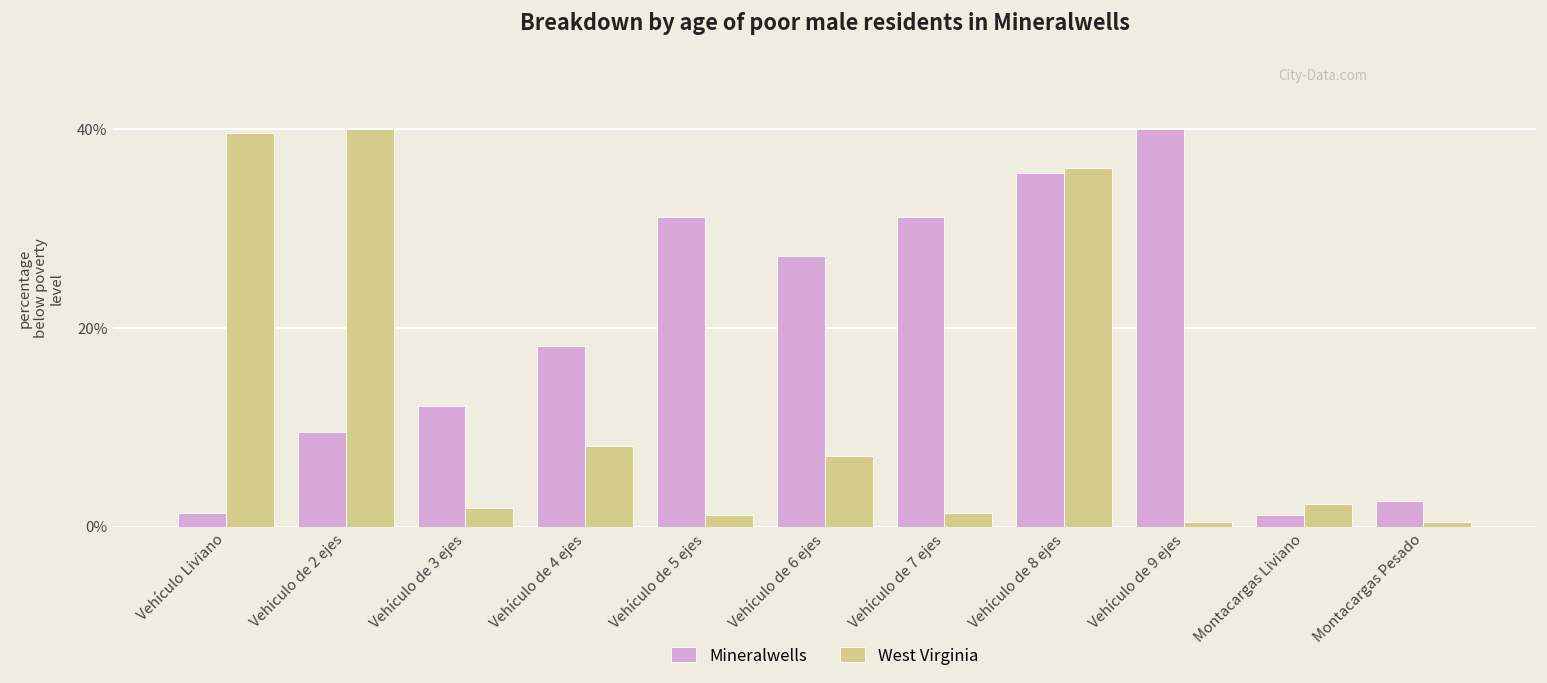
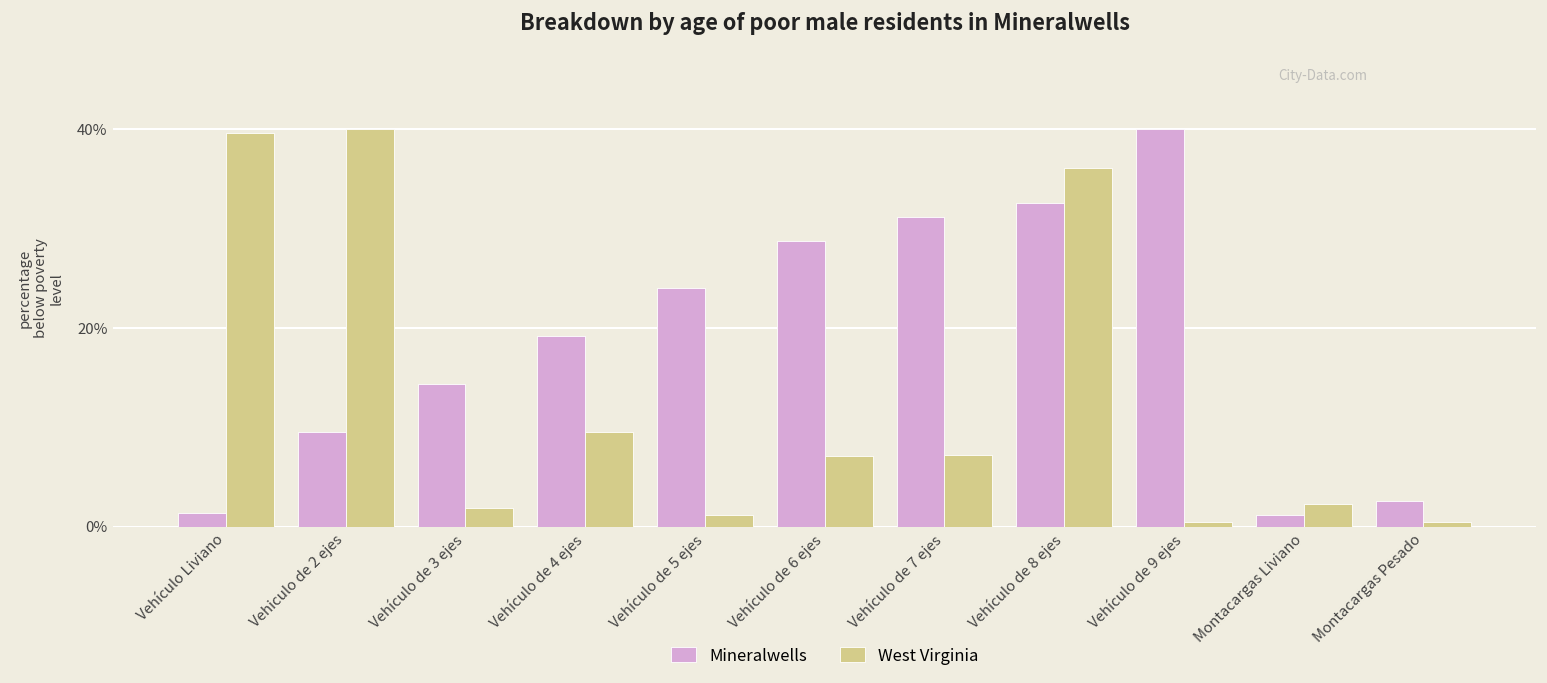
Mineralwells, Vehículo de 3 ejes: 12% -> 14%
Mineralwells, Vehículo de 4 ejes: 18% -> 19%
West Virginia, Vehículo de 4 ejes: 8% -> 10%
Mineralwells, Vehículo de 5 ejes: 31% -> 24%
Mineralwells, Vehículo de 6 ejes: 27% -> 29%
West Virginia, Vehículo de 7 ejes: 1% -> 7%
Mineralwells, Vehículo de 8 ejes: 36% -> 33%
